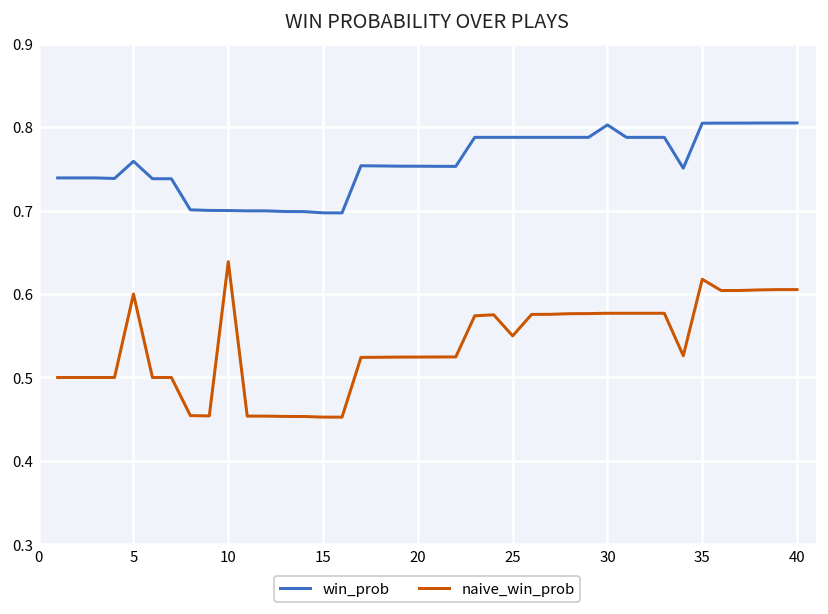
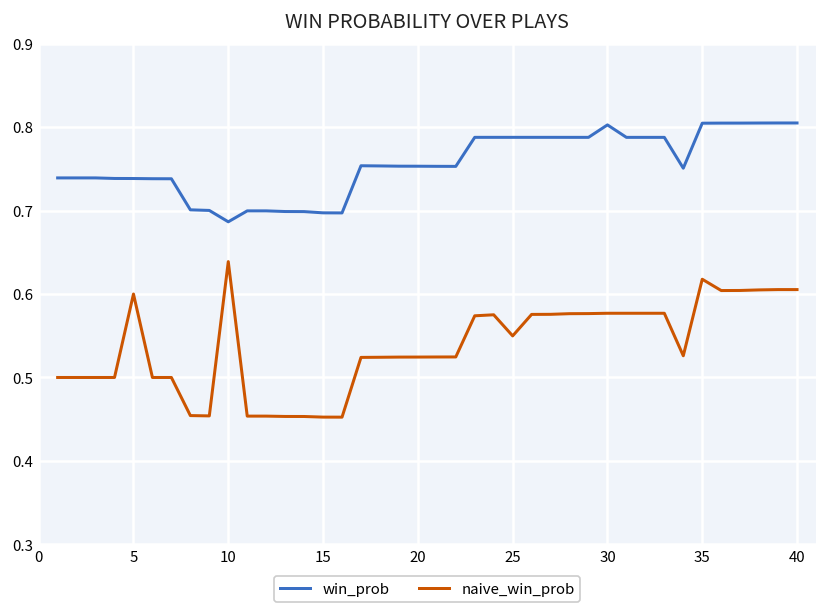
win_prob, 5: 0.76 -> 0.74
win_prob, 10: 0.70 -> 0.69
